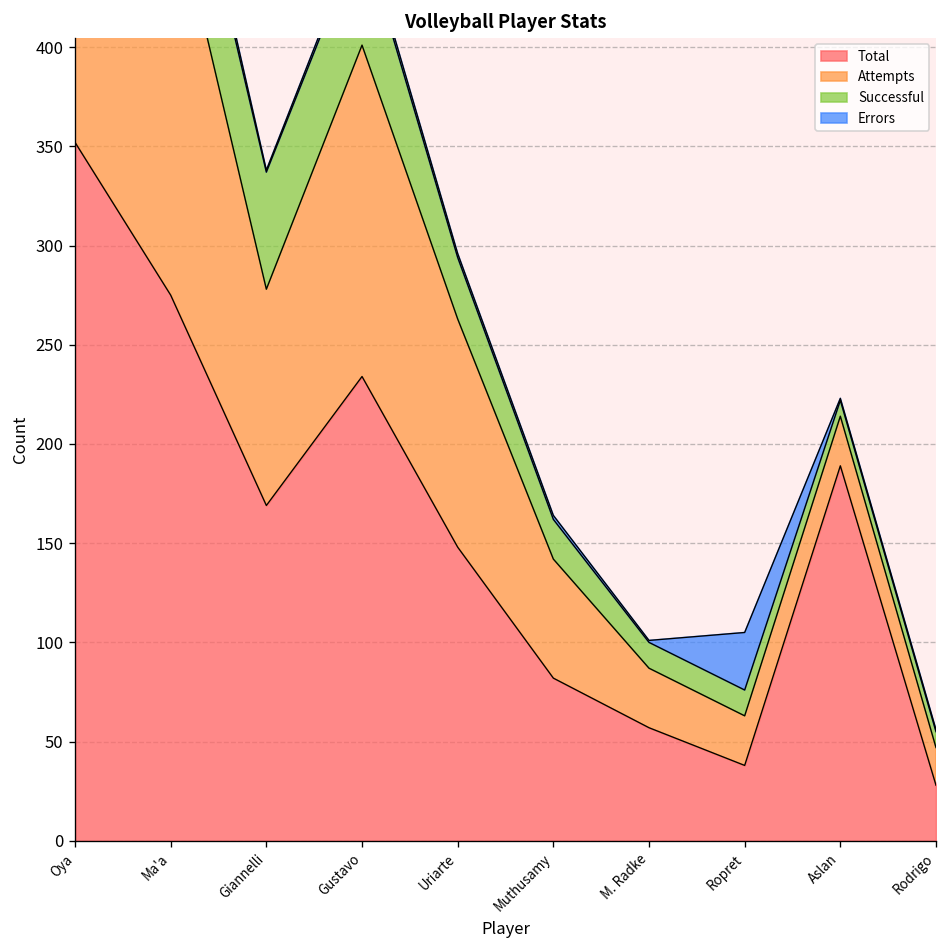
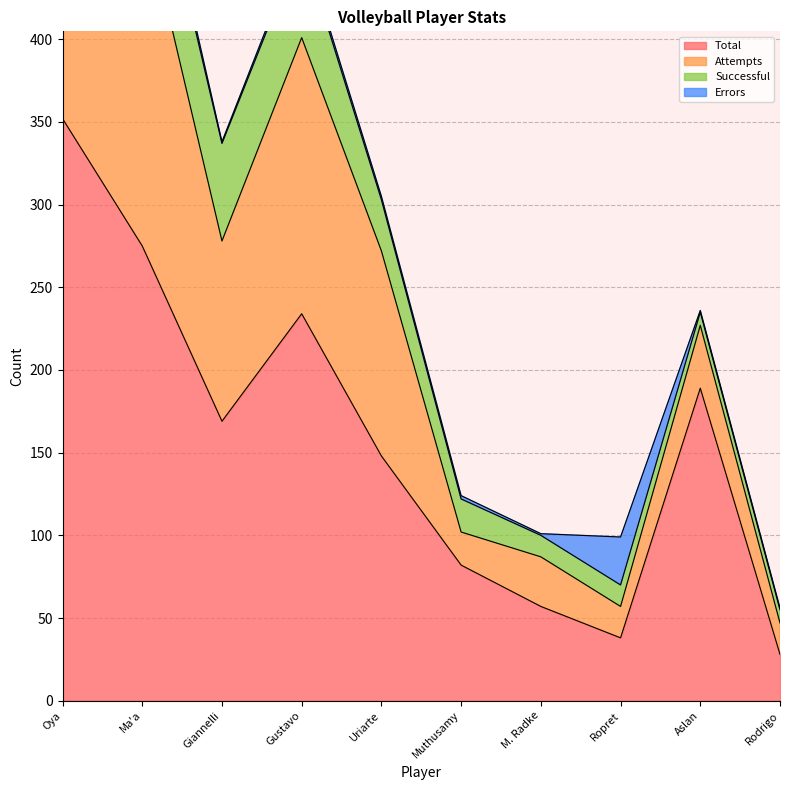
Attempts, Uriarte: 115 -> 124
Attempts, Muthusamy: 60 -> 20
Attempts, Ropret: 25 -> 19
Attempts, Aslan: 25 -> 38
